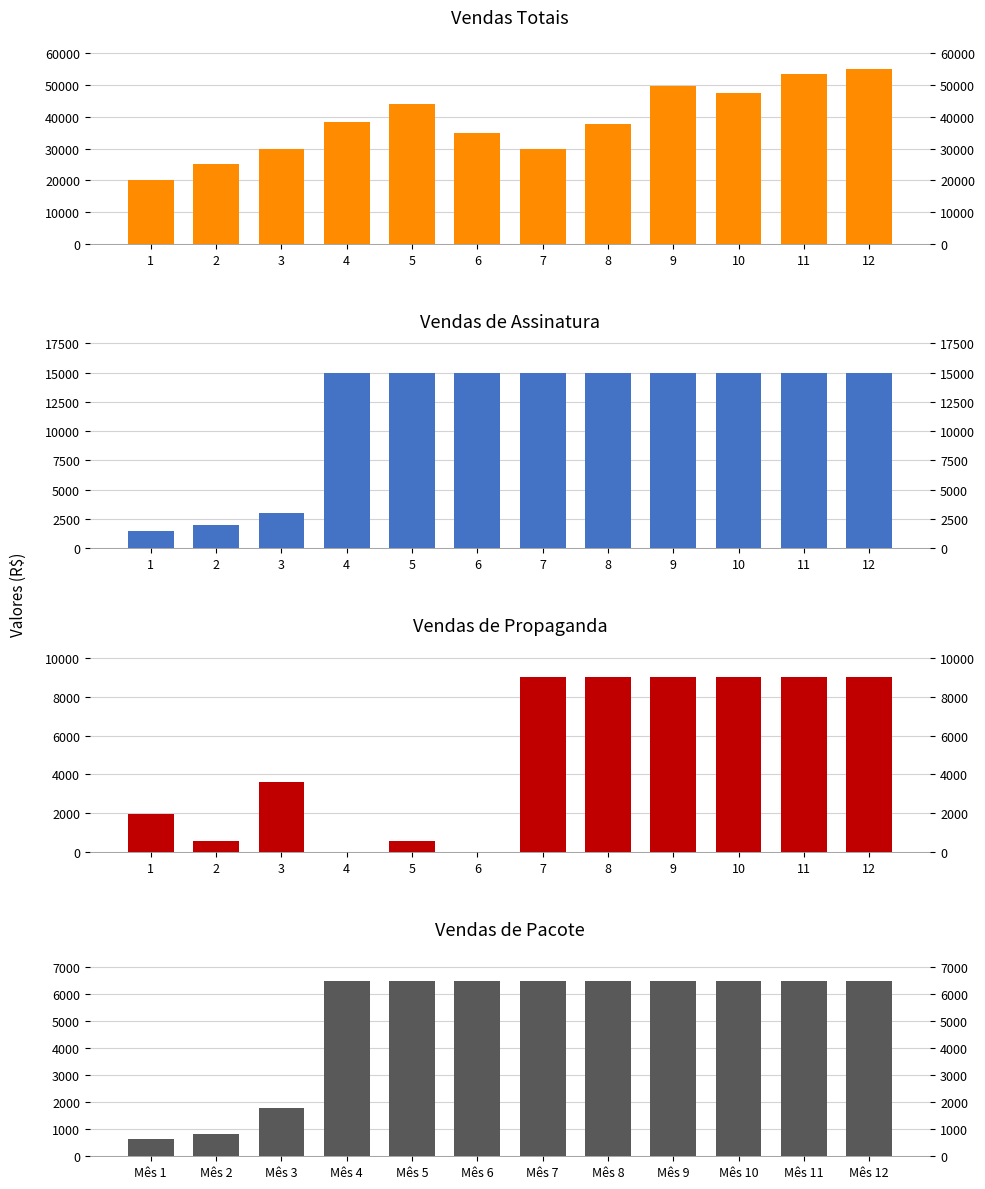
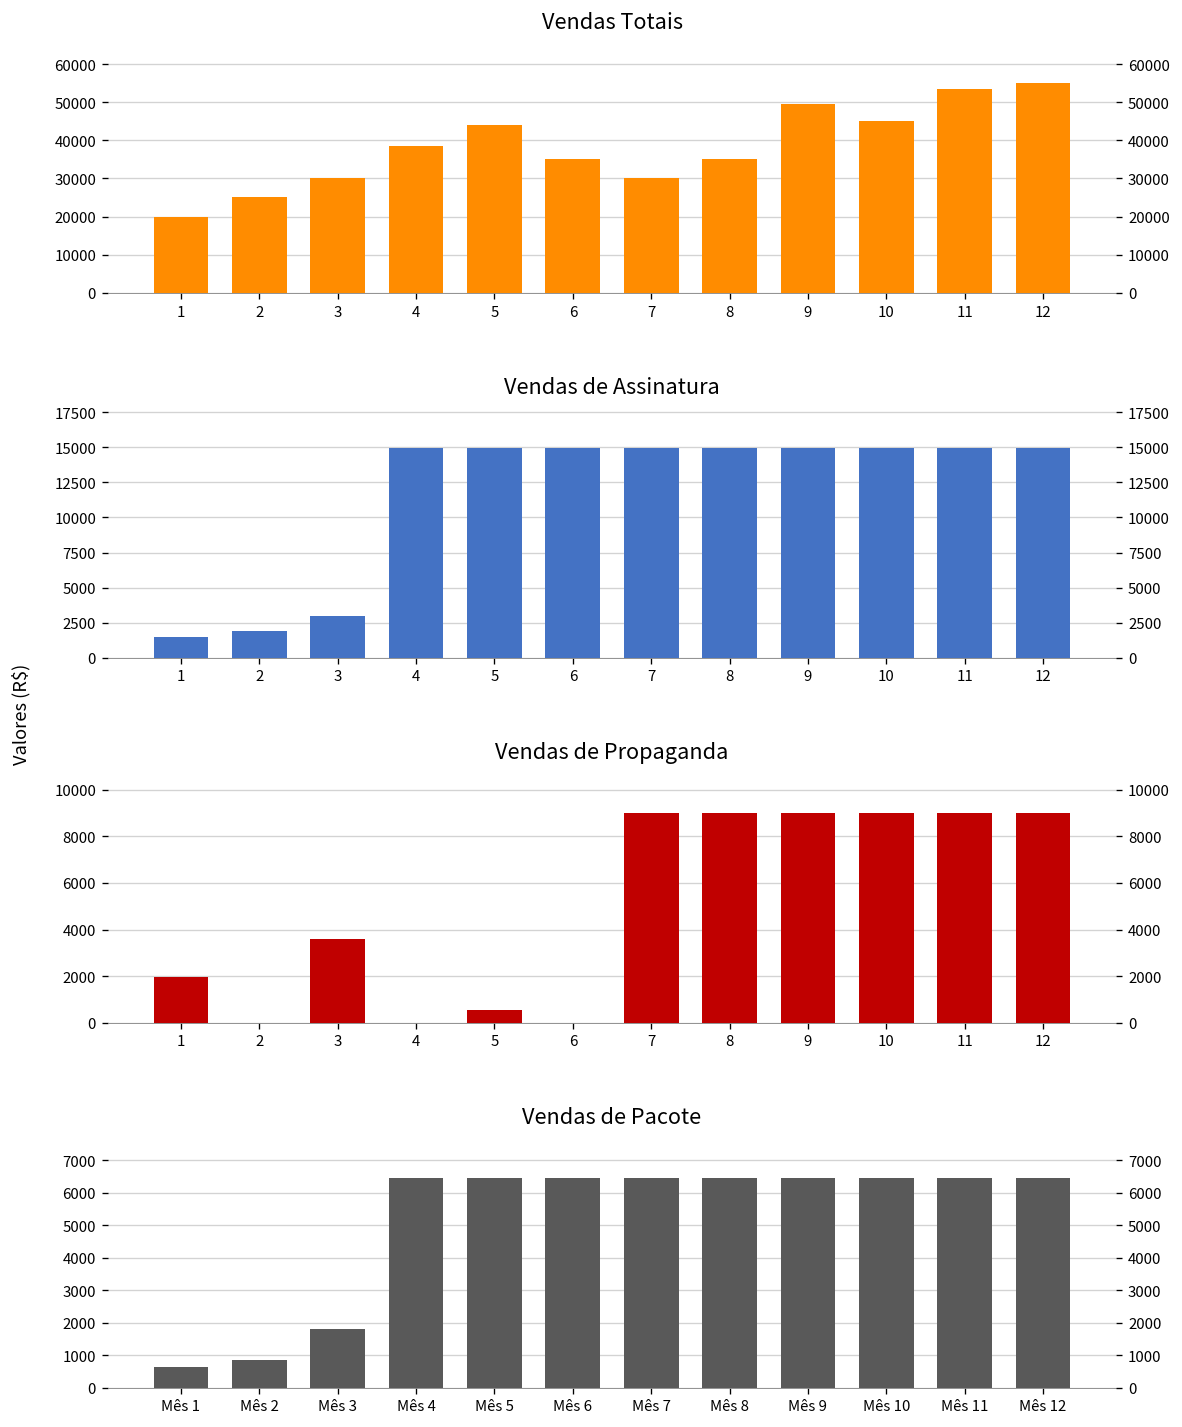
Vendas Totais, 8: 38000 -> 35000
Vendas Totais, 10: 48000 -> 45000
Vendas de Propaganda, 2: 600 -> 0
